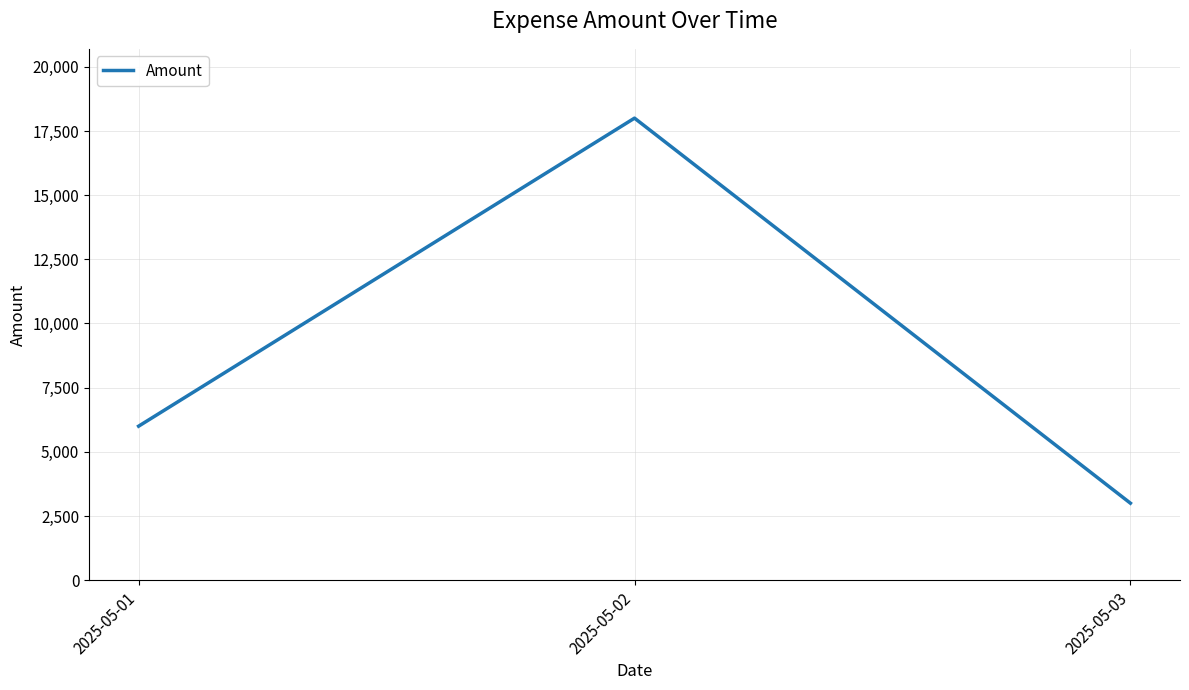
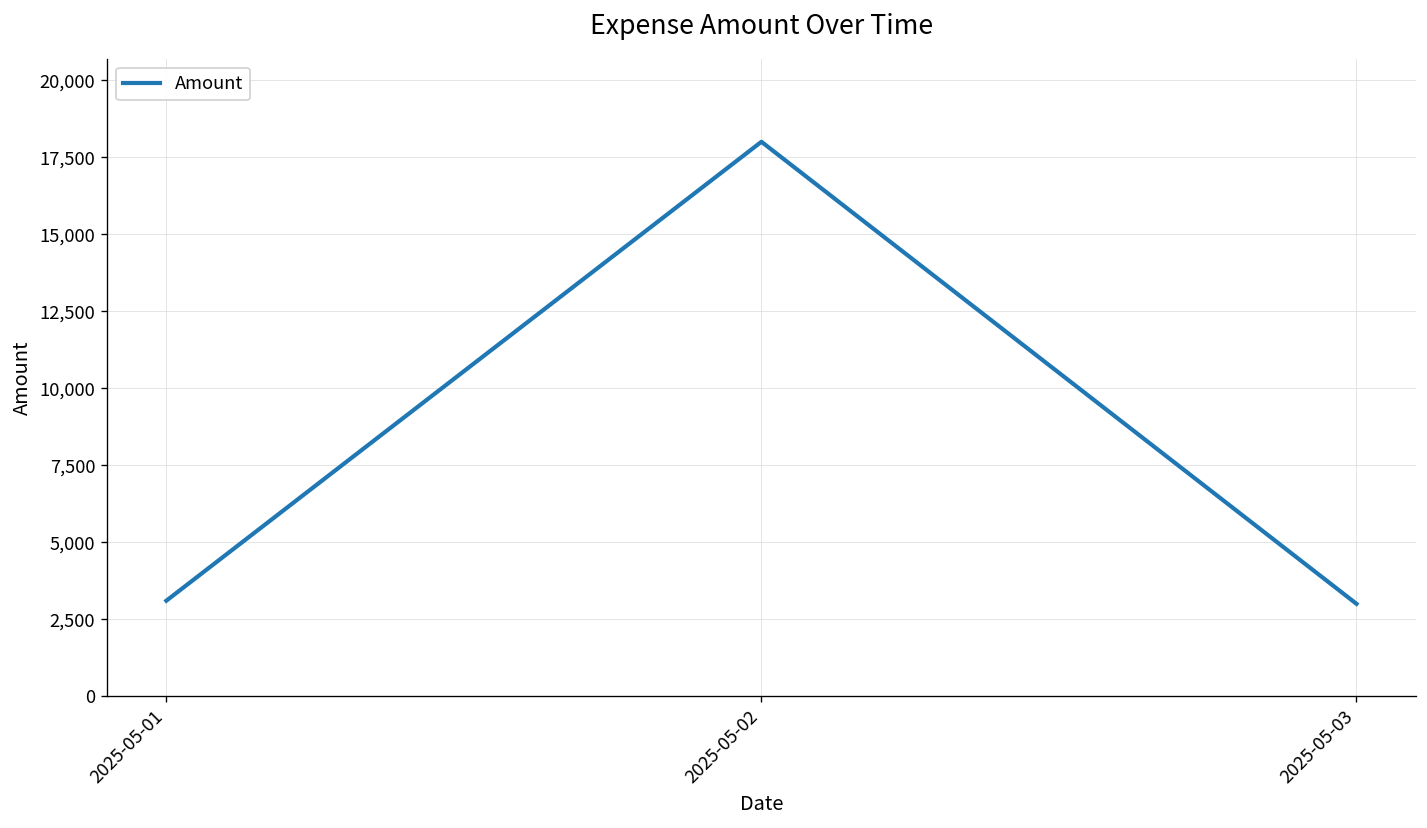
2025-05-01: 6,000 -> 3,100
